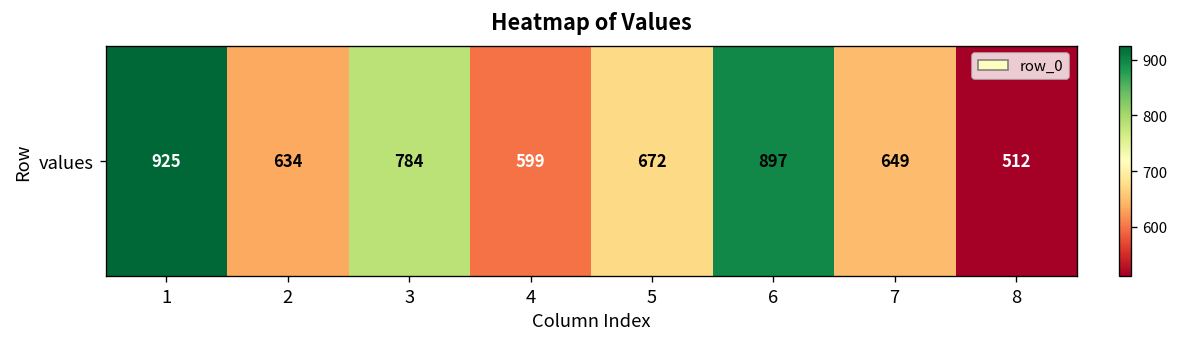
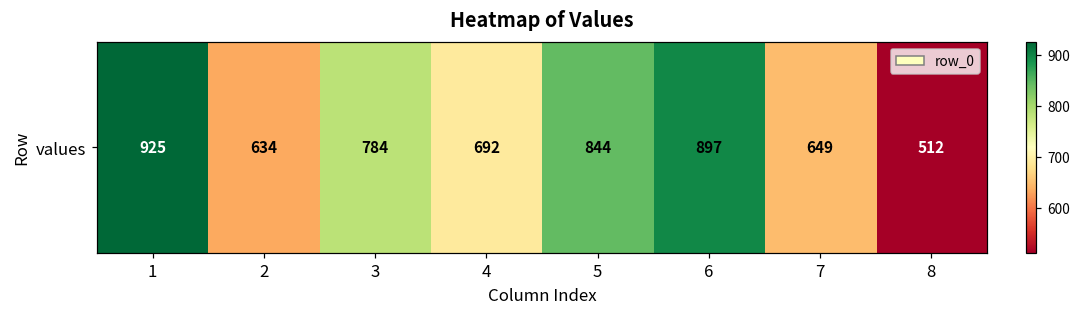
values, 4: 599 -> 692
values, 5: 672 -> 844
